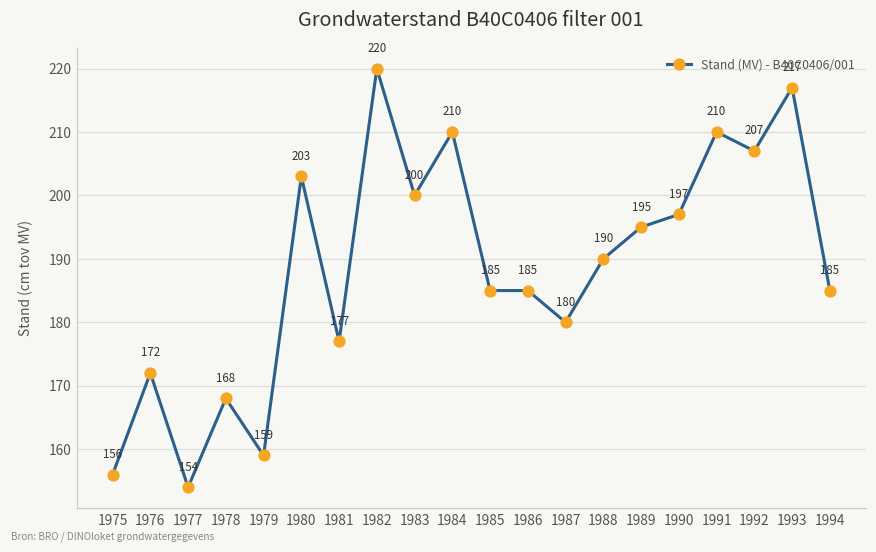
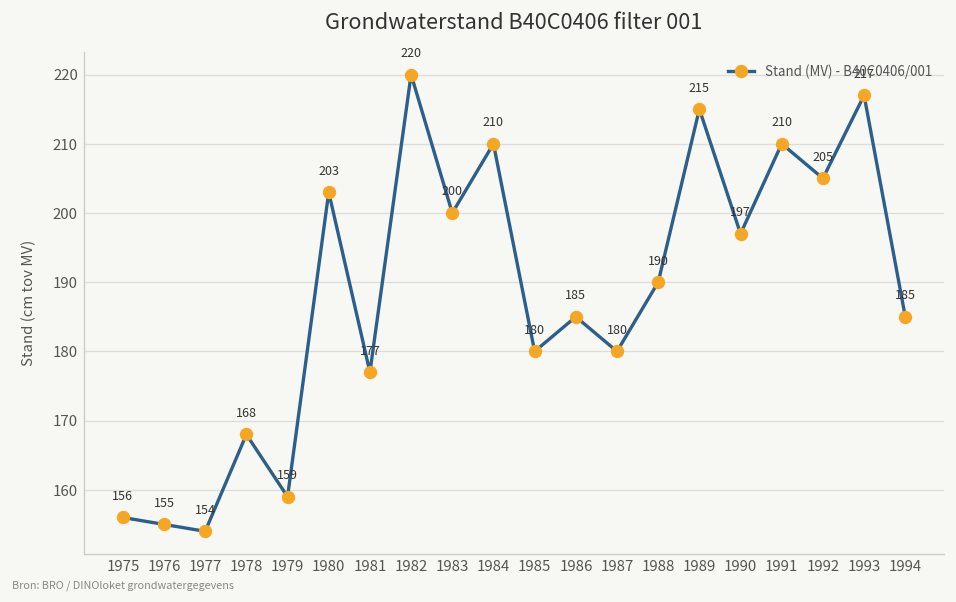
1976: 172 -> 155
1985: 185 -> 180
1989: 195 -> 215
1992: 207 -> 205
